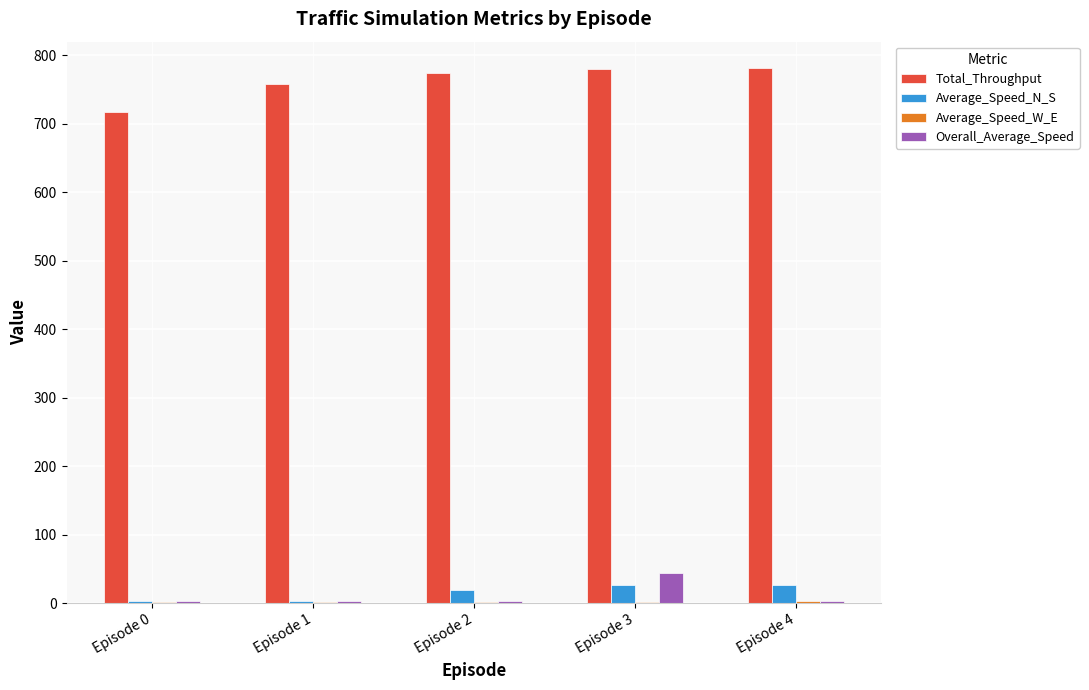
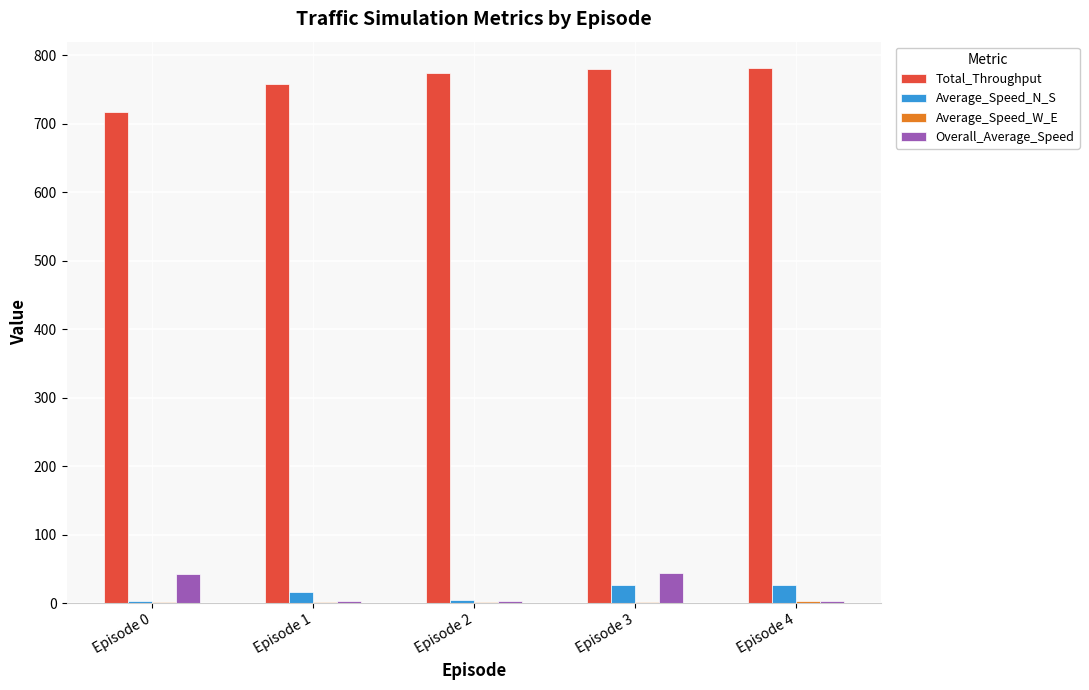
Overall_Average_Speed, Episode 0: 0 -> 40
Average_Speed_N_S, Episode 1: 0 -> 20
Average_Speed_N_S, Episode 2: 20 -> 0
